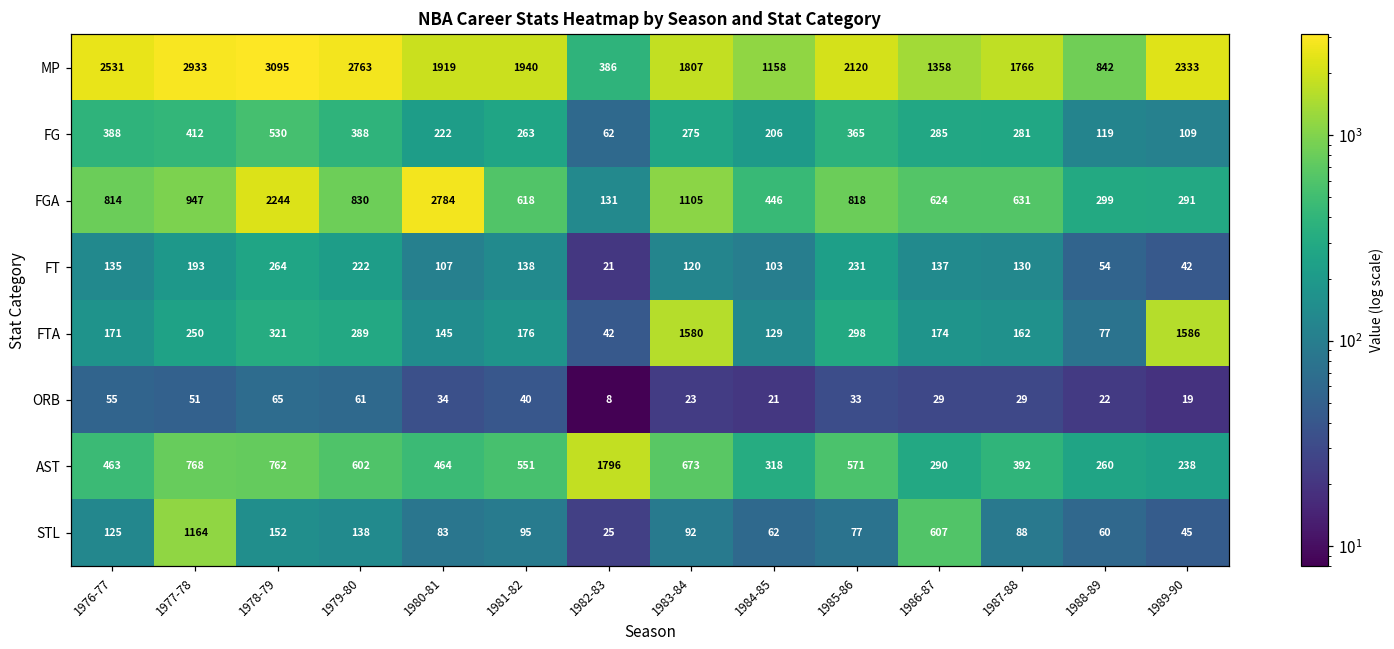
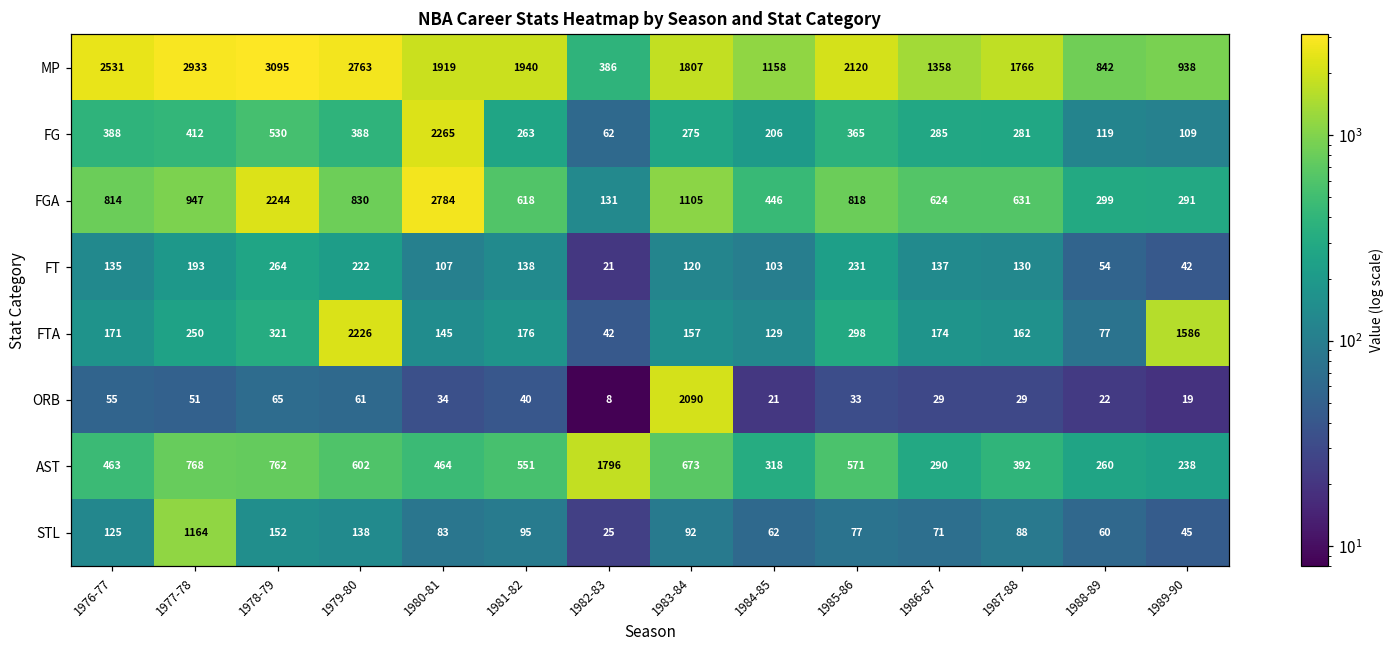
MP, 1989-90: 2333 -> 938
FG, 1980-81: 222 -> 2265
FTA, 1979-80: 289 -> 2226
FTA, 1983-84: 1580 -> 157
ORB, 1983-84: 23 -> 2090
STL, 1986-87: 607 -> 71
